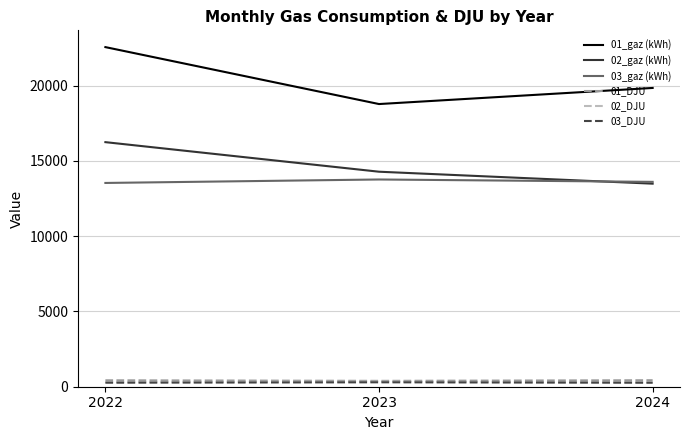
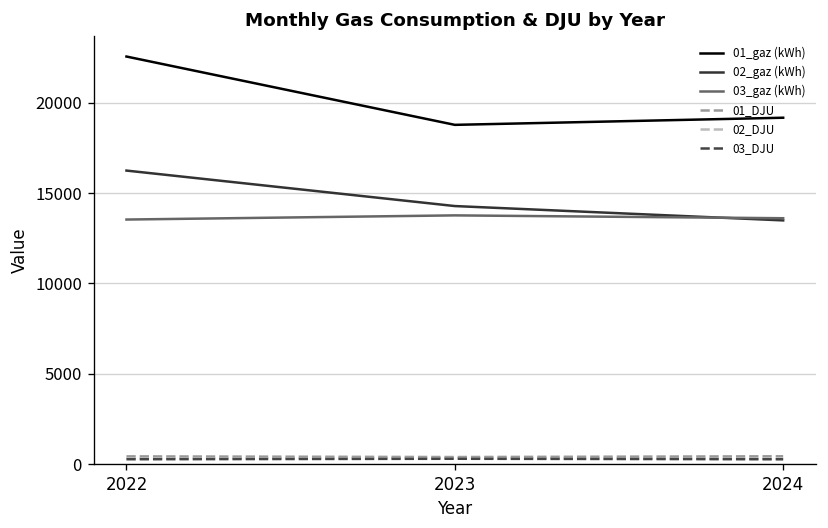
01_gaz (kWh), 2024: 19900 -> 19200
